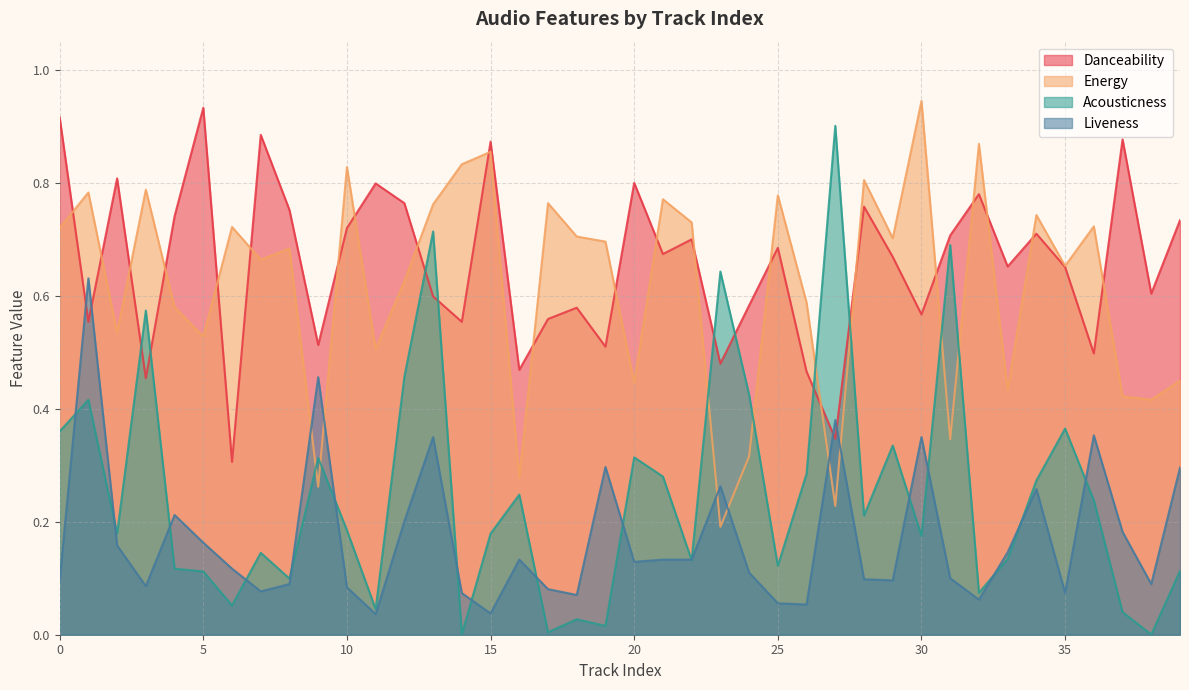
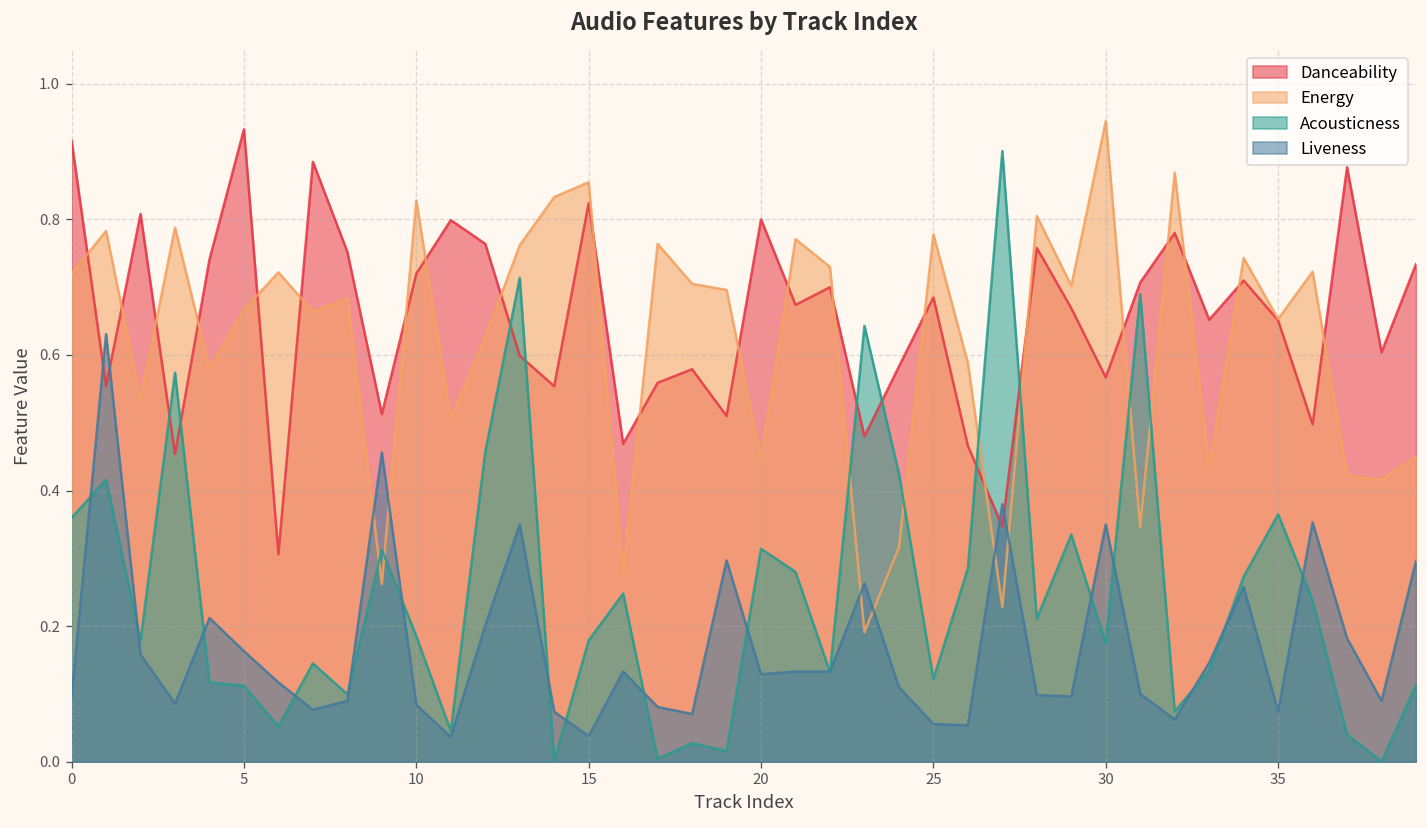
Energy, 5: 0.53 -> 0.67
Danceability, 15: 0.87 -> 0.82
